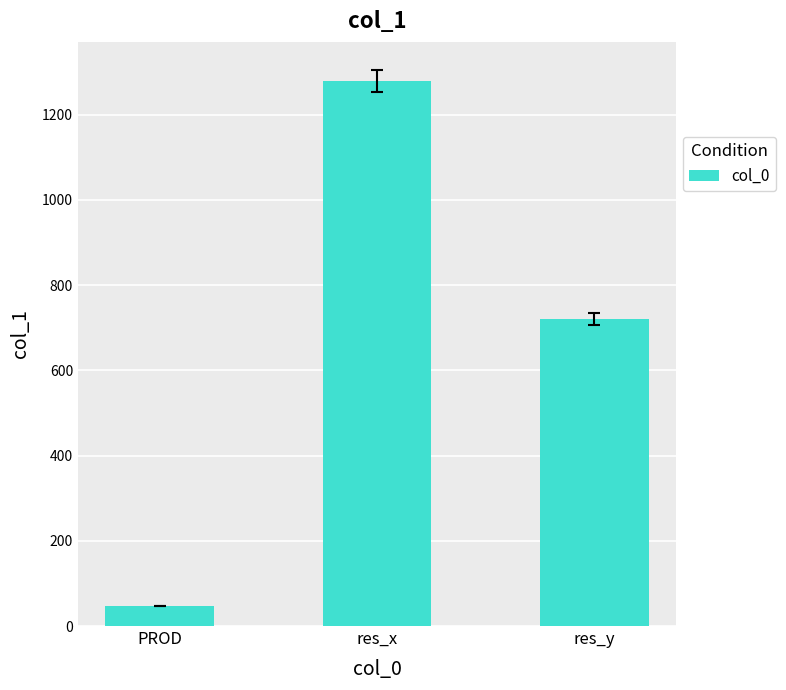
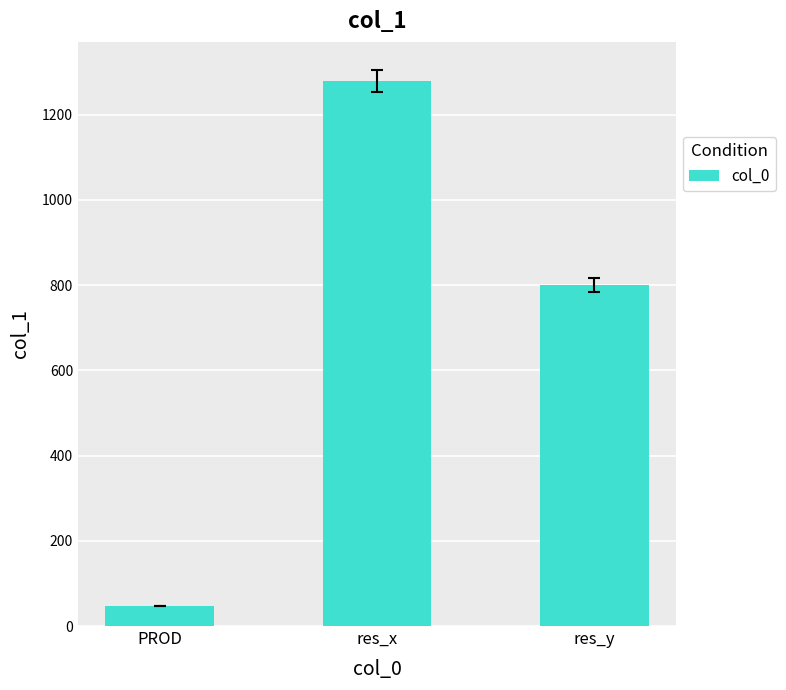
col_0, res_y: 720 -> 800
